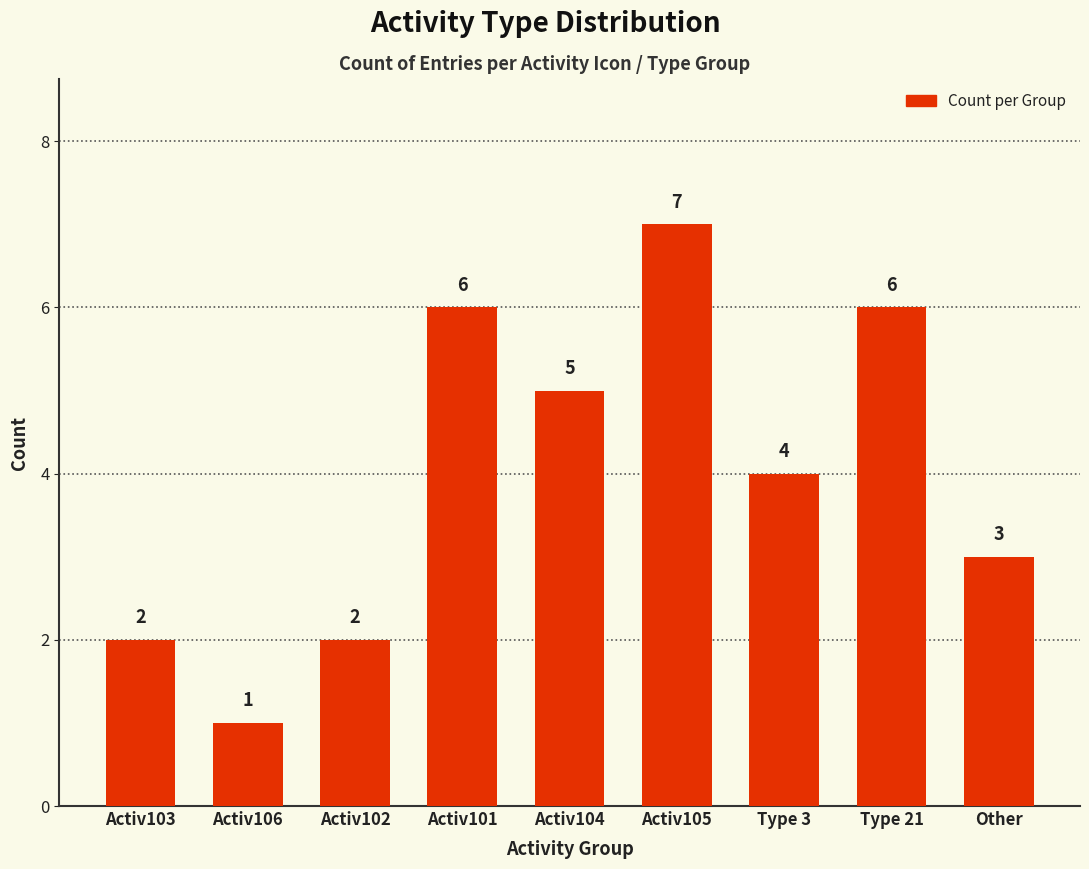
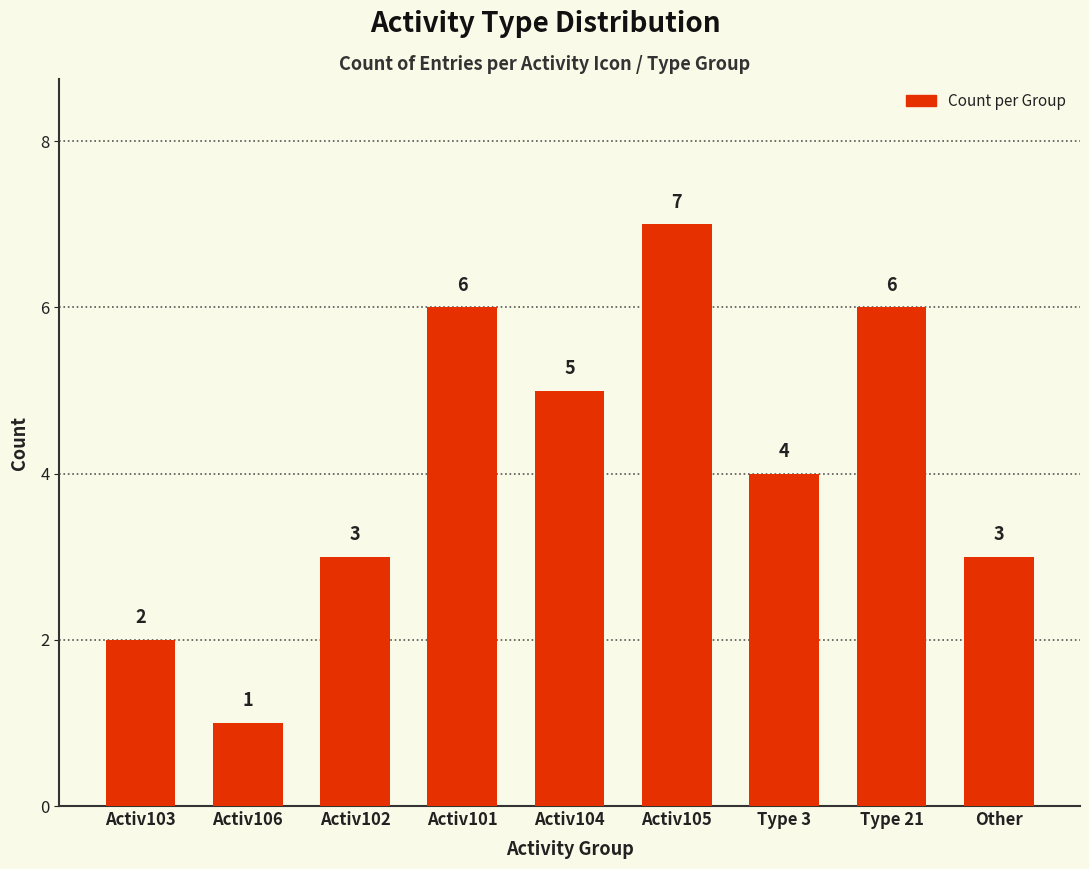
Activ102: 2 -> 3
